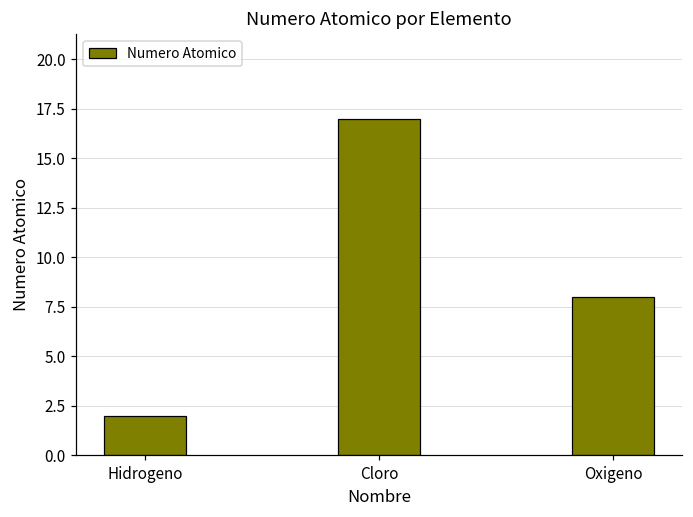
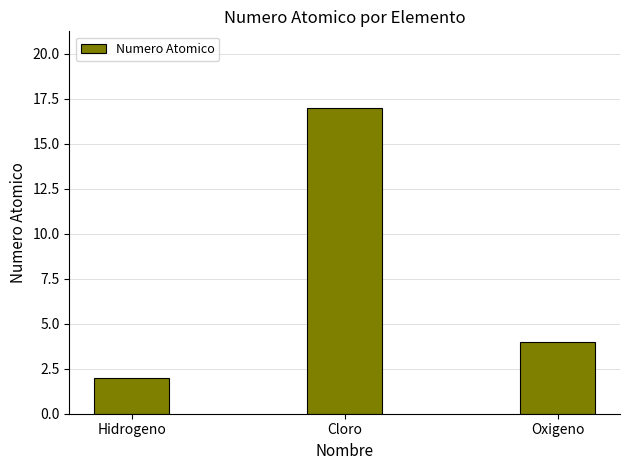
Oxigeno: 8 -> 4
